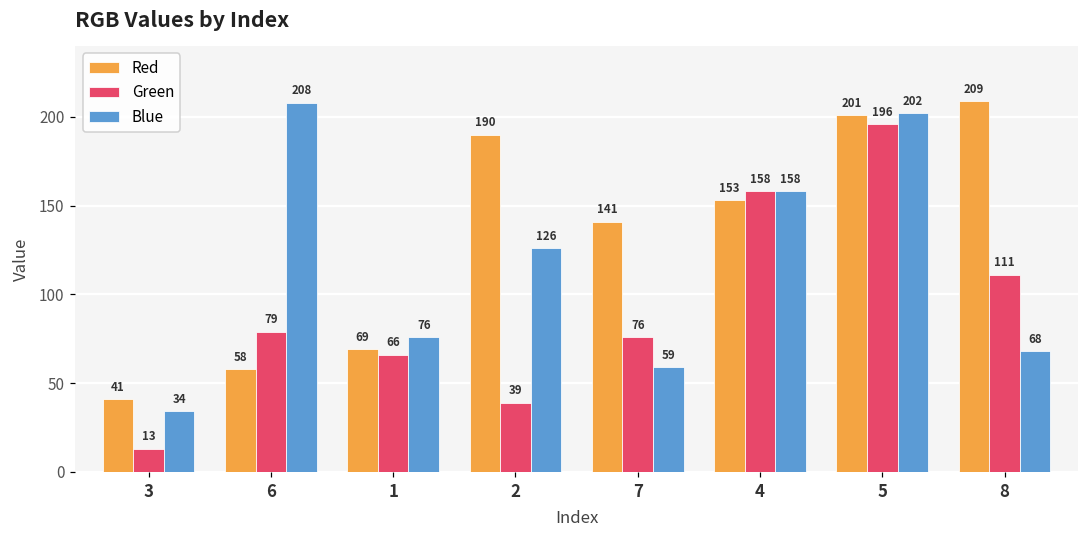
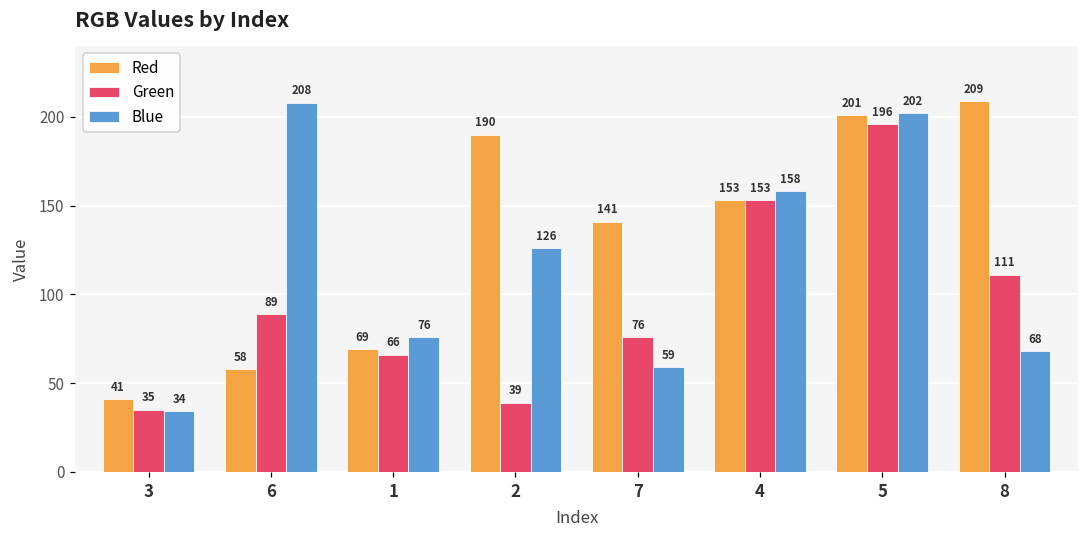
Green, 3: 13 -> 35
Green, 6: 79 -> 89
Green, 4: 158 -> 153
